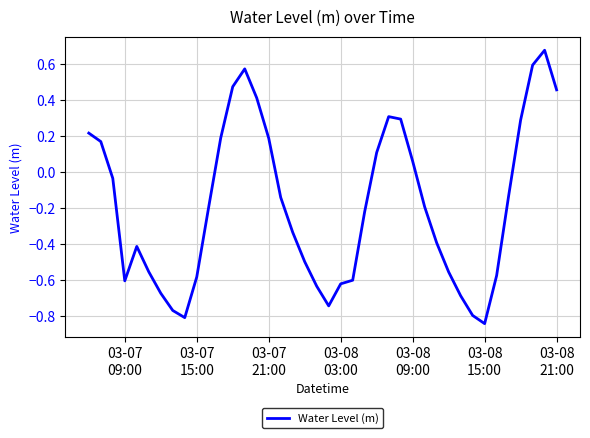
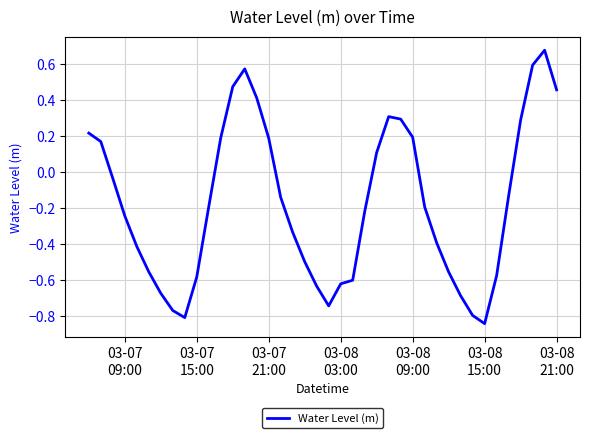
03-07 09:00: -0.60 -> -0.24
03-08 09:00: 0.06 -> 0.19
